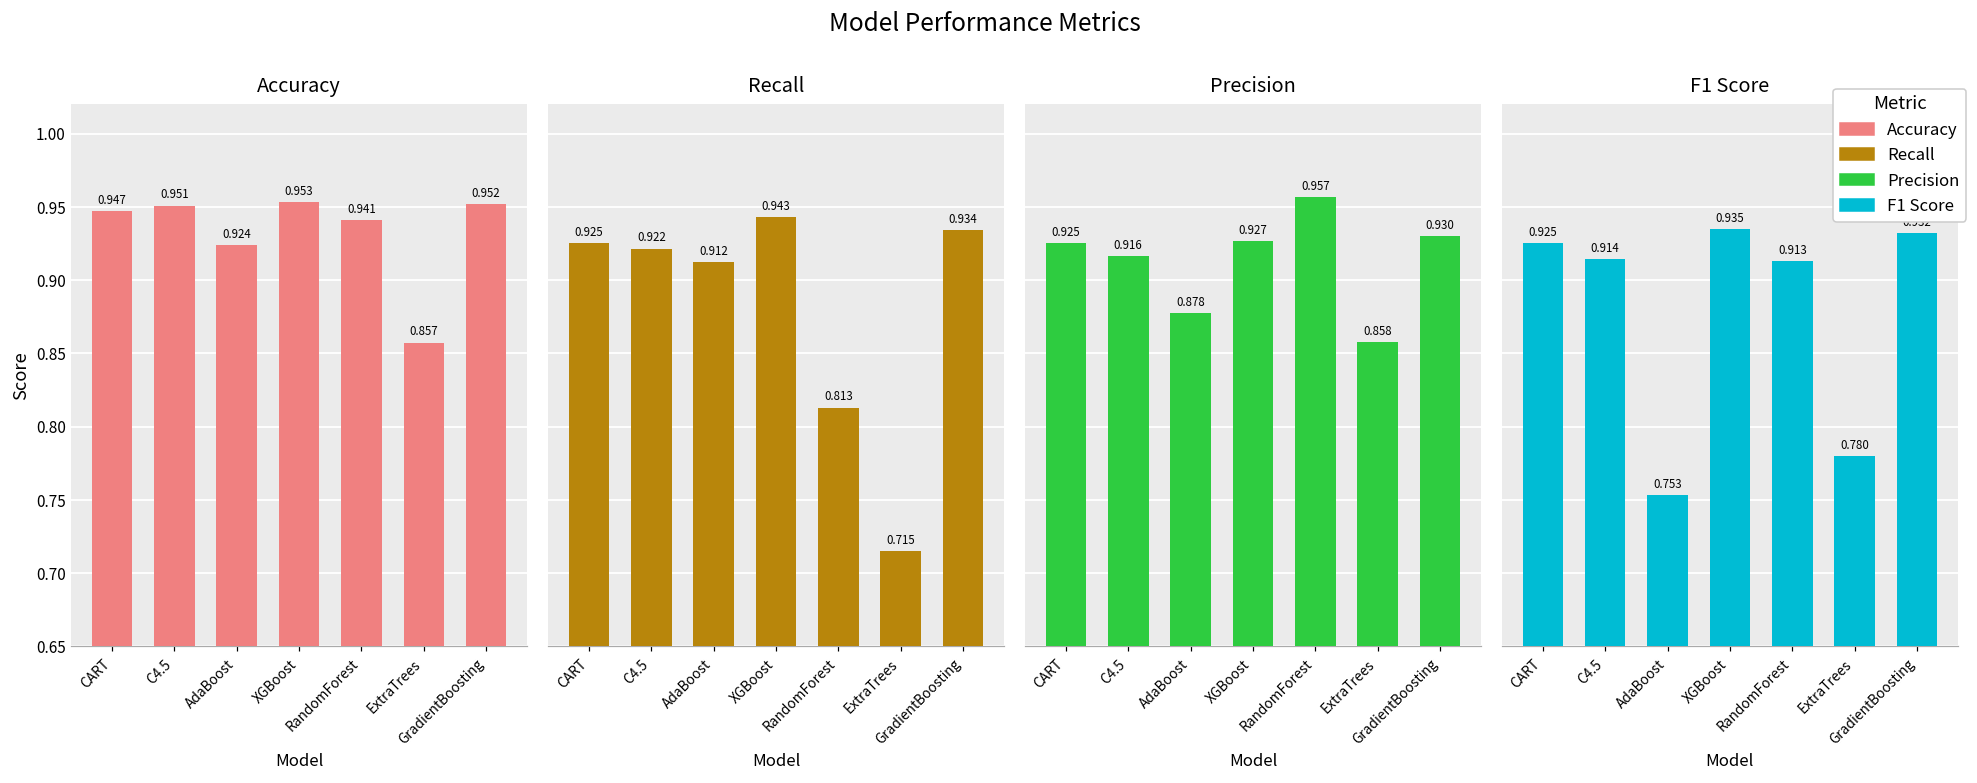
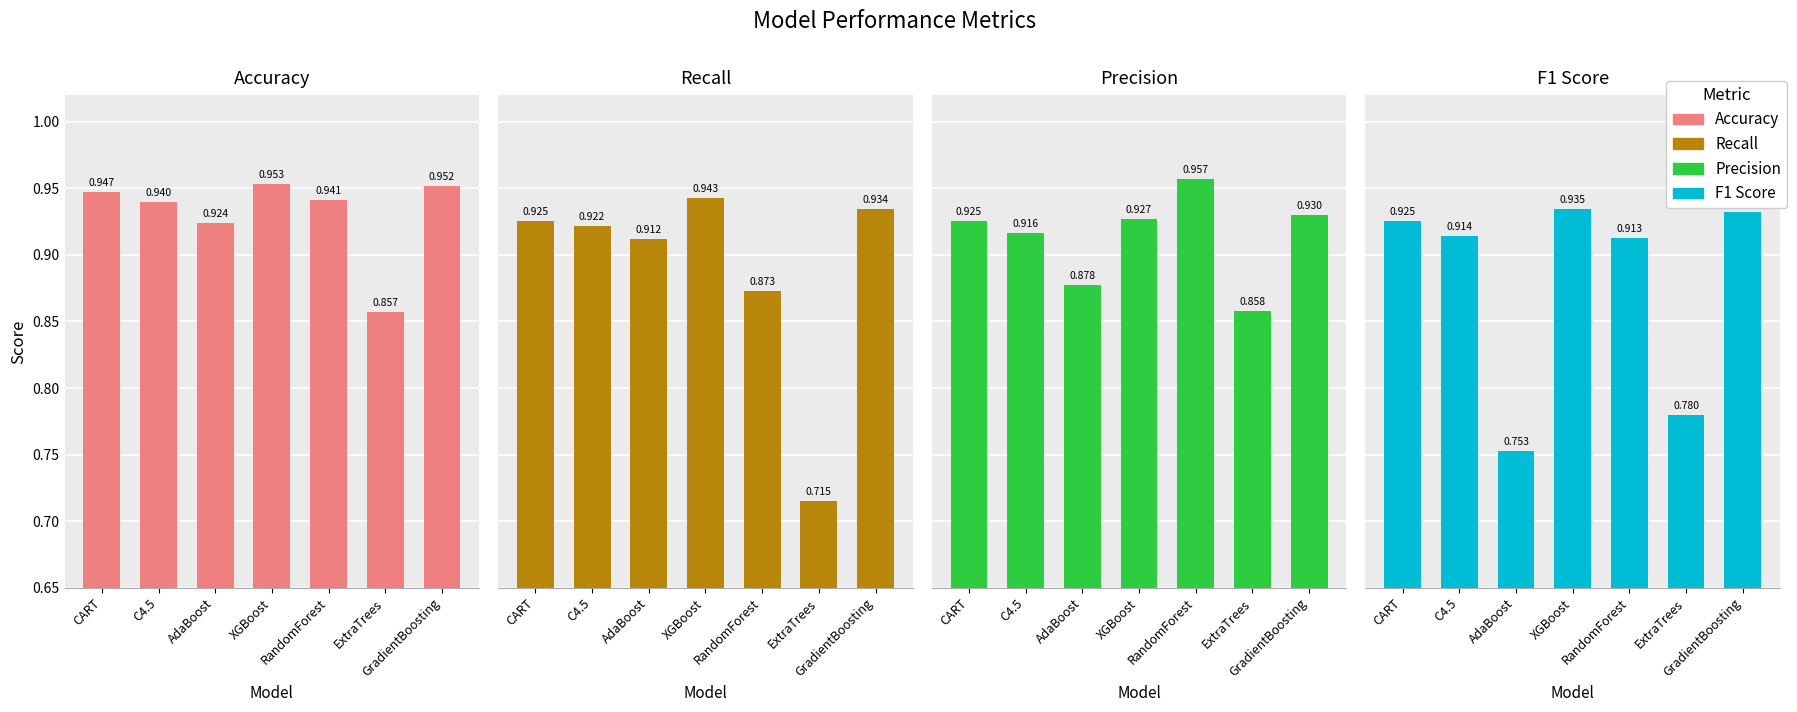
Accuracy, C4.5: 0.951 -> 0.940
Recall, RandomForest: 0.813 -> 0.873
